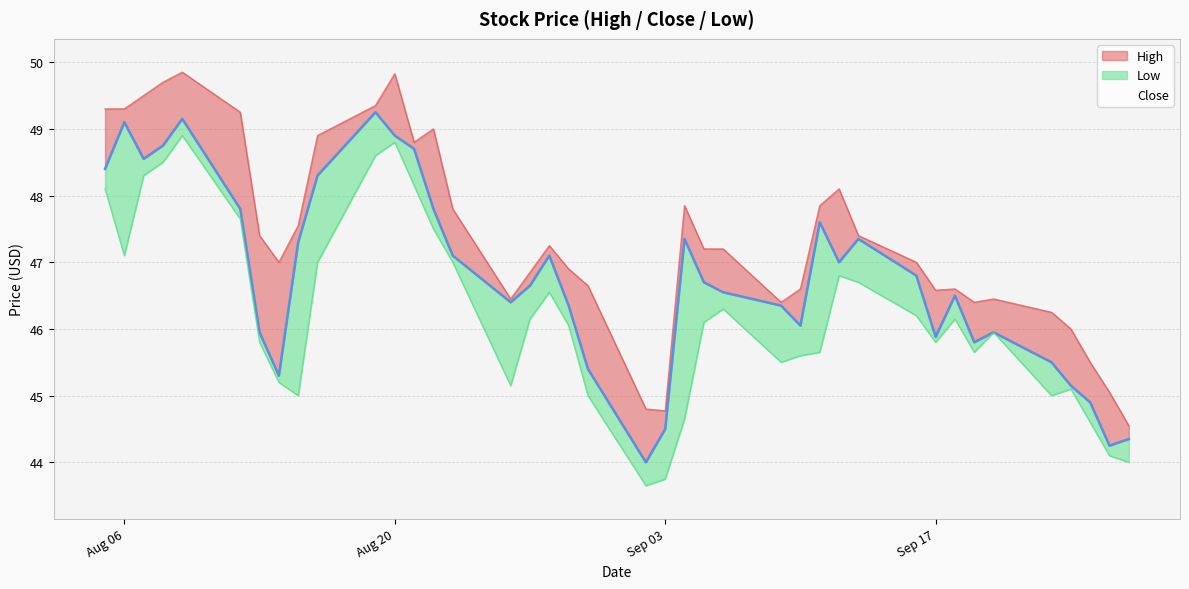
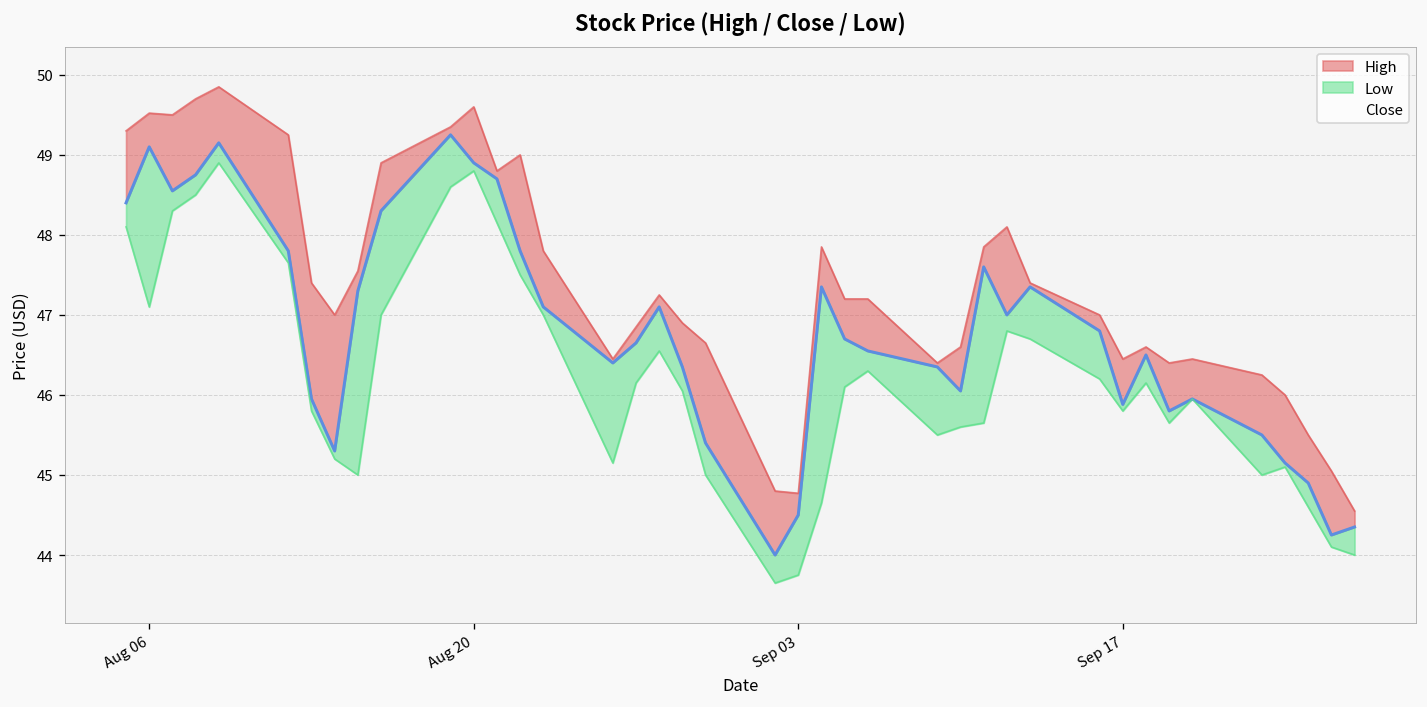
High, Aug 06: 49.3 -> 49.5
High, Aug 20: 49.8 -> 49.6
High, Sep 17: 46.6 -> 46.5
